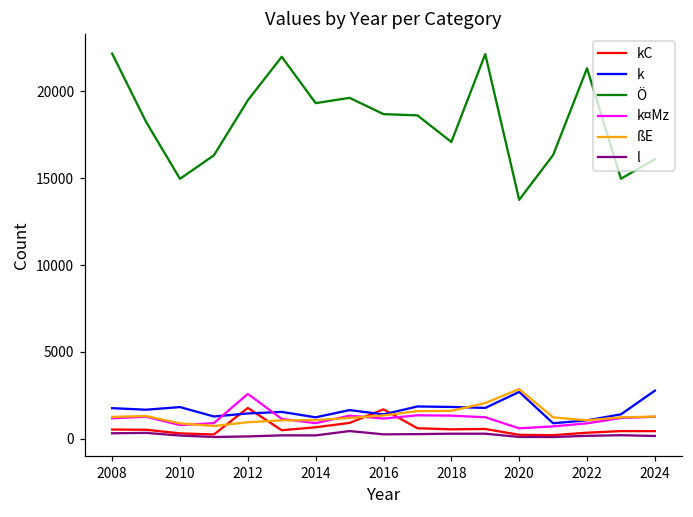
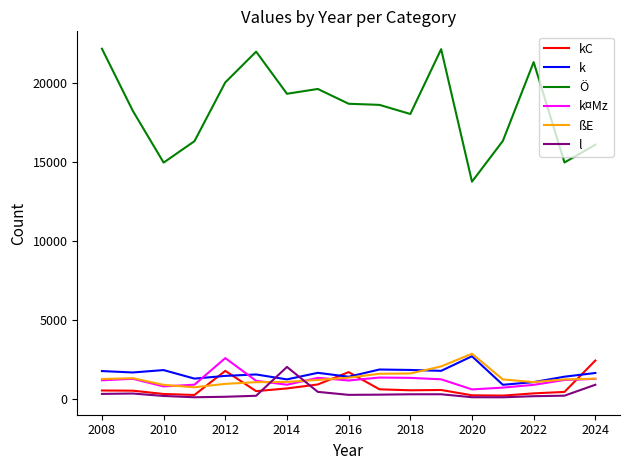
Ö, 2012: 19500 -> 20000
l, 2014: 200 -> 2000
Ö, 2018: 17100 -> 18000
kC, 2024: 400 -> 2400
k, 2024: 2800 -> 1600
l, 2024: 200 -> 900
